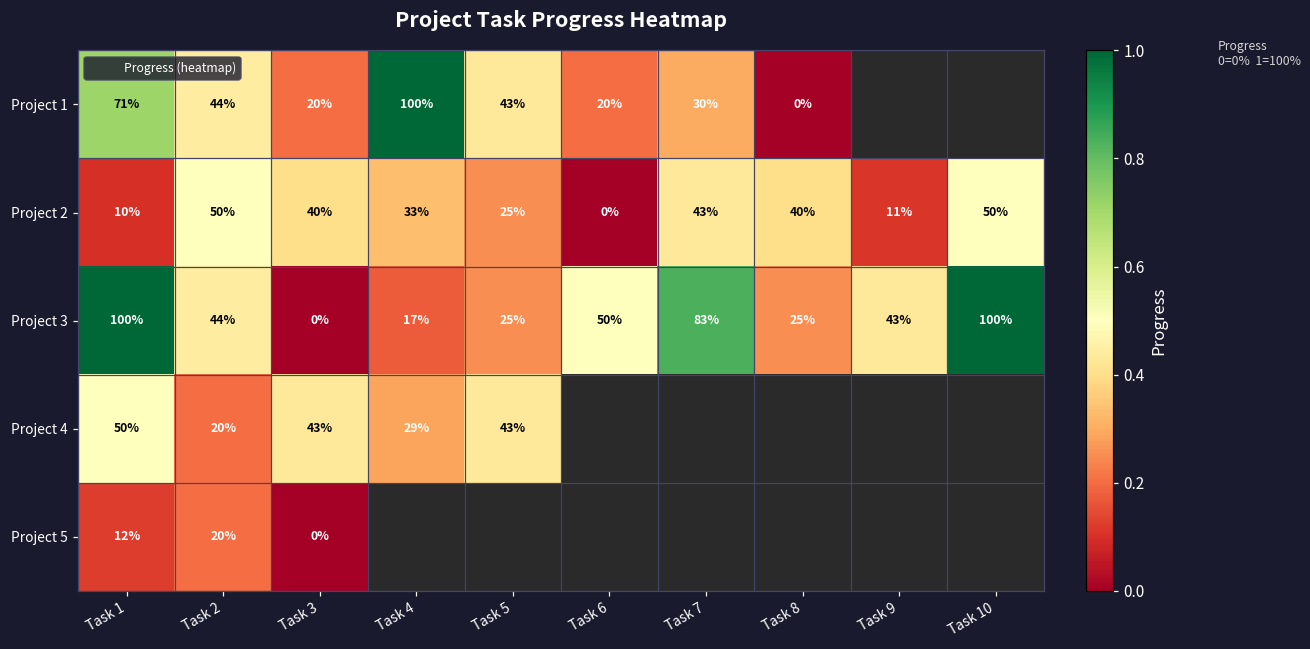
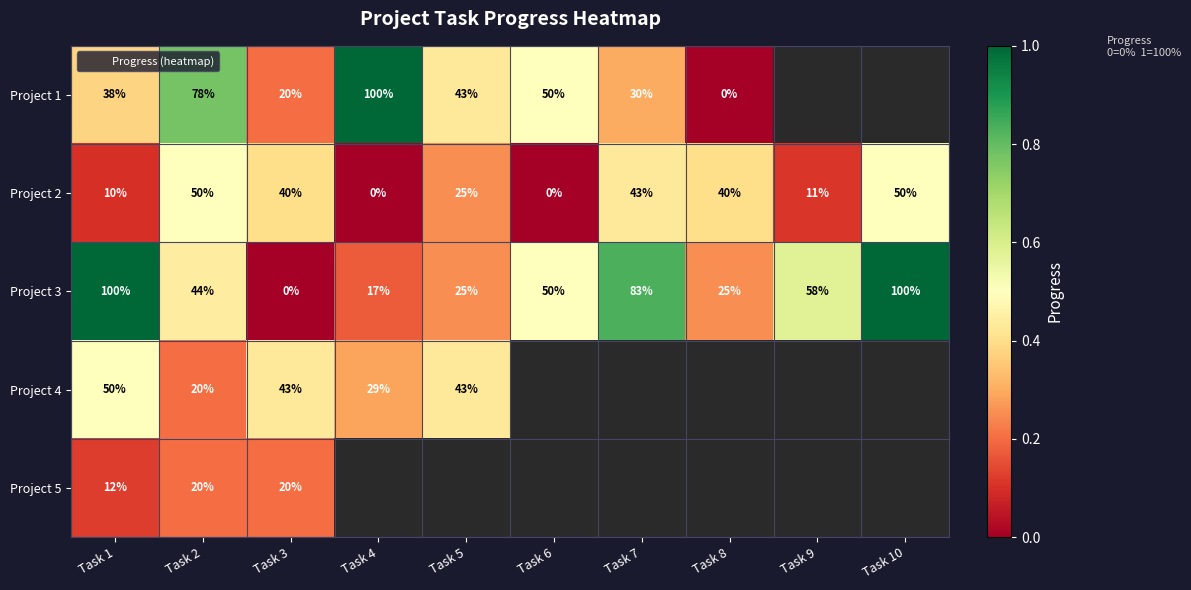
Project 1, Task 1: 71% -> 38%
Project 1, Task 2: 44% -> 78%
Project 1, Task 6: 20% -> 50%
Project 2, Task 4: 33% -> 0%
Project 3, Task 9: 43% -> 58%
Project 5, Task 3: 0% -> 20%
